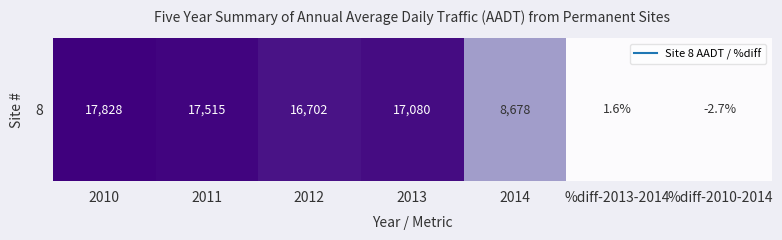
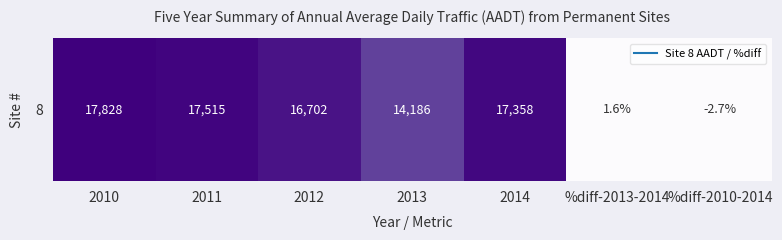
8, 2013: 17,080 -> 14,186
8, 2014: 8,678 -> 17,358
